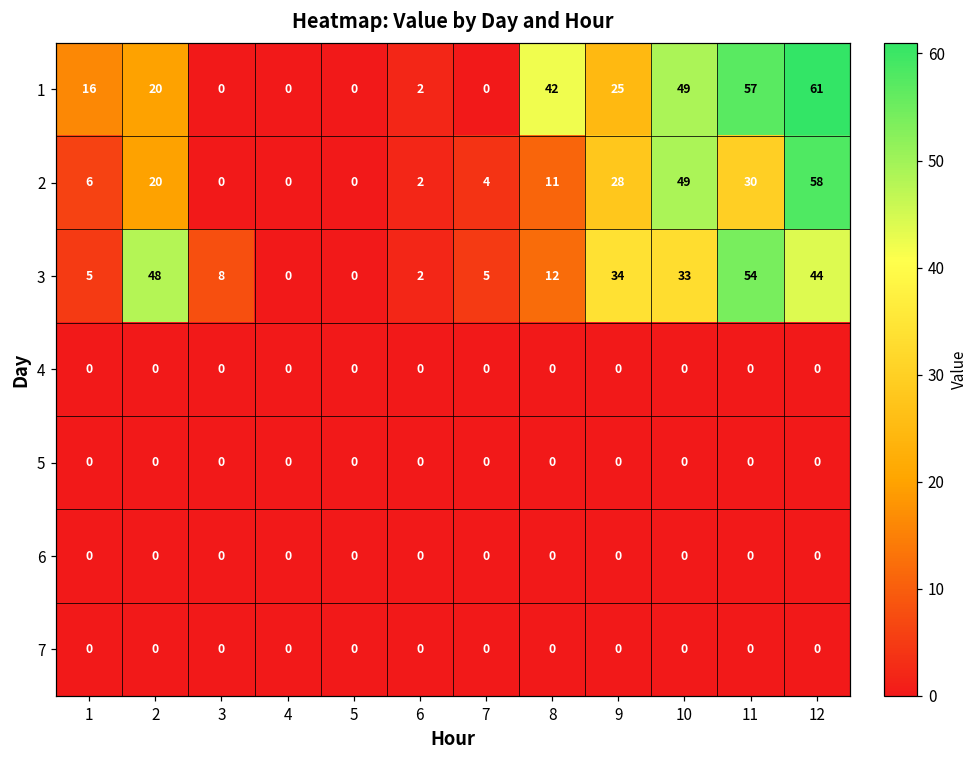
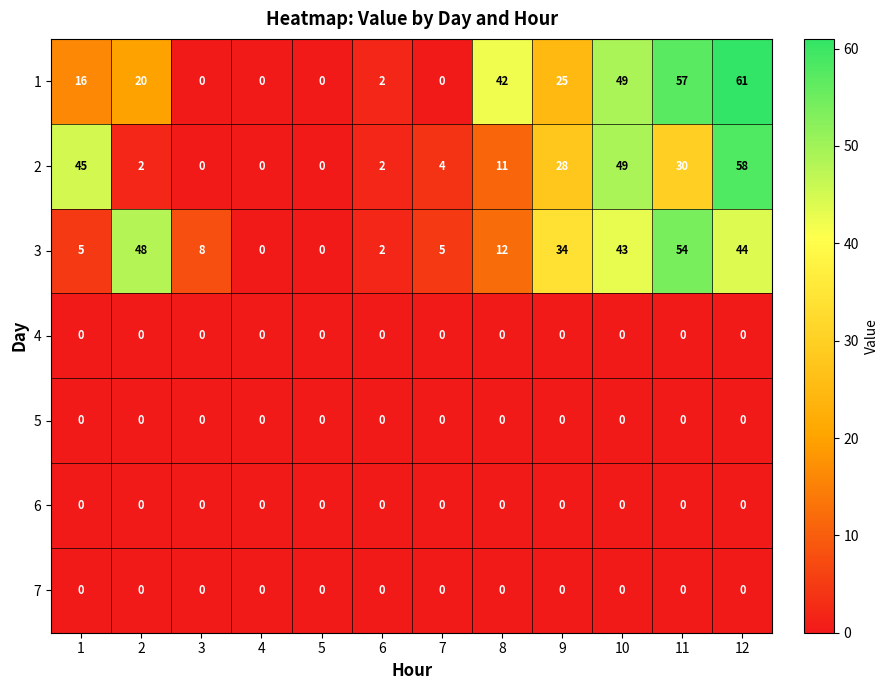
2, 1: 6 -> 45
2, 2: 20 -> 2
3, 10: 33 -> 43
